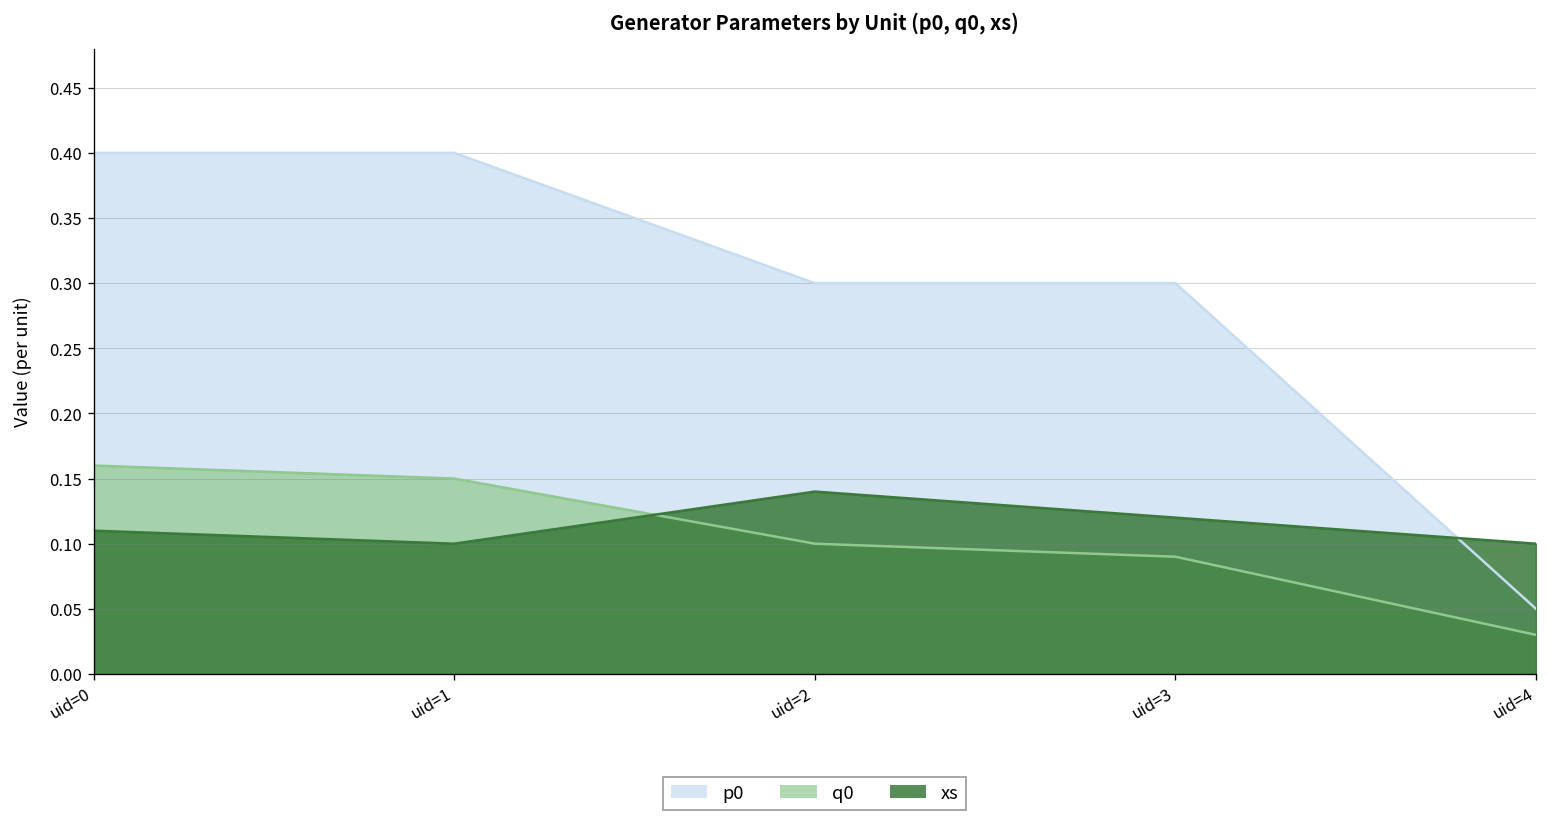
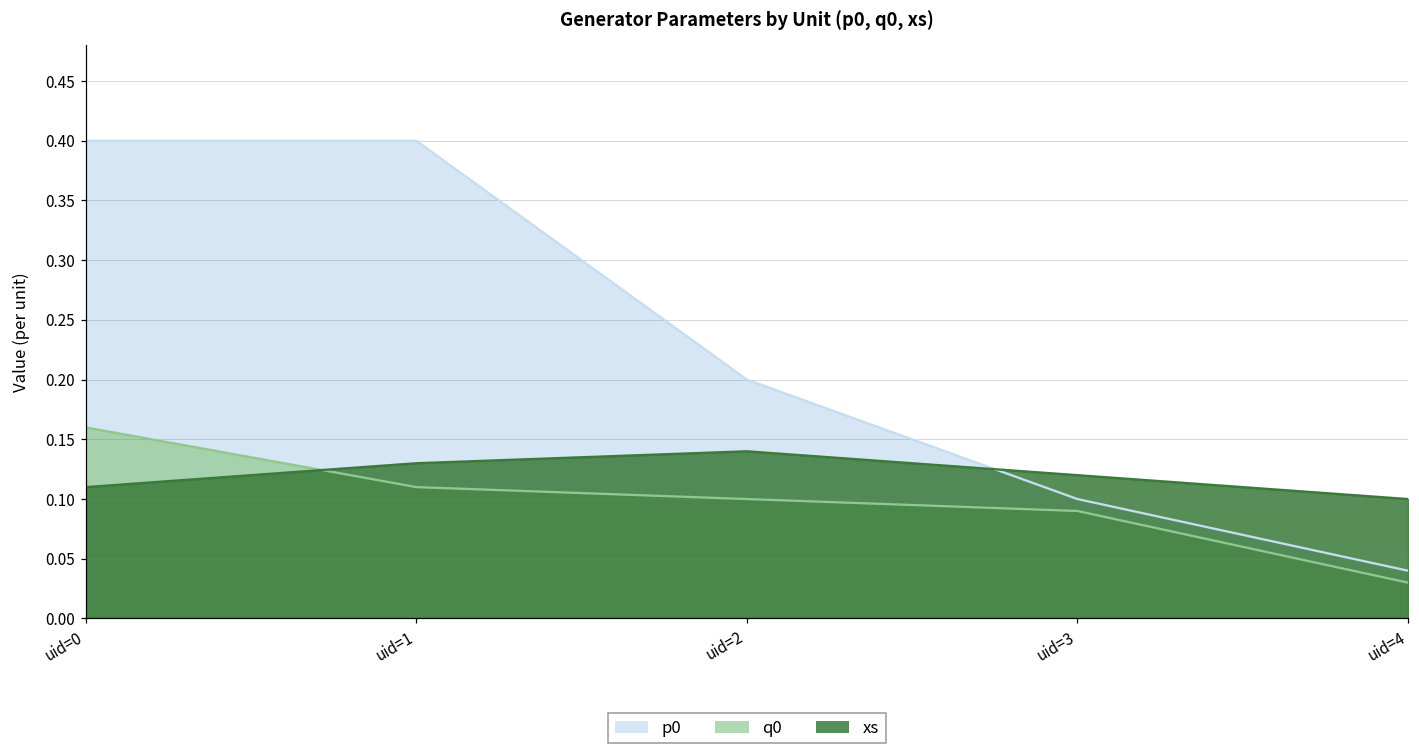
q0, uid=1: 0.15 -> 0.11
xs, uid=1: 0.10 -> 0.13
p0, uid=2: 0.3 -> 0.2
p0, uid=3: 0.3 -> 0.1
p0, uid=4: 0.05 -> 0.04
